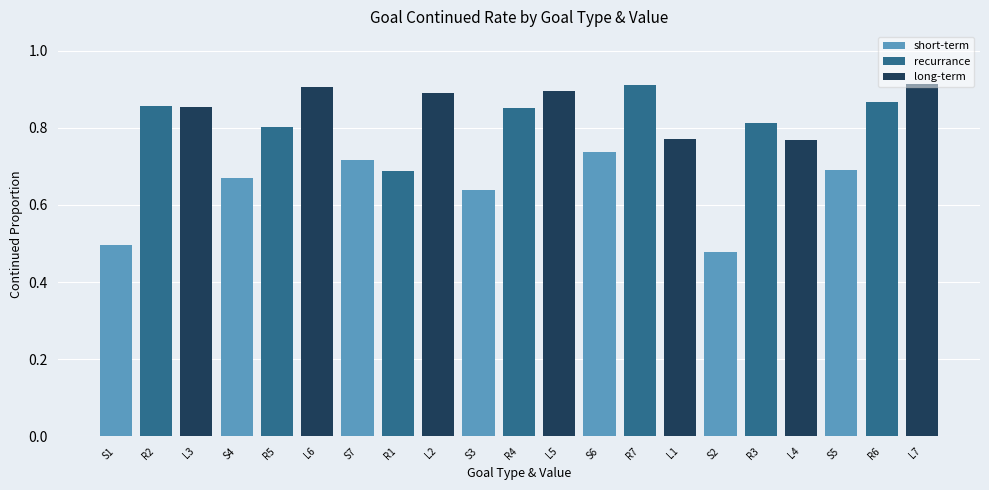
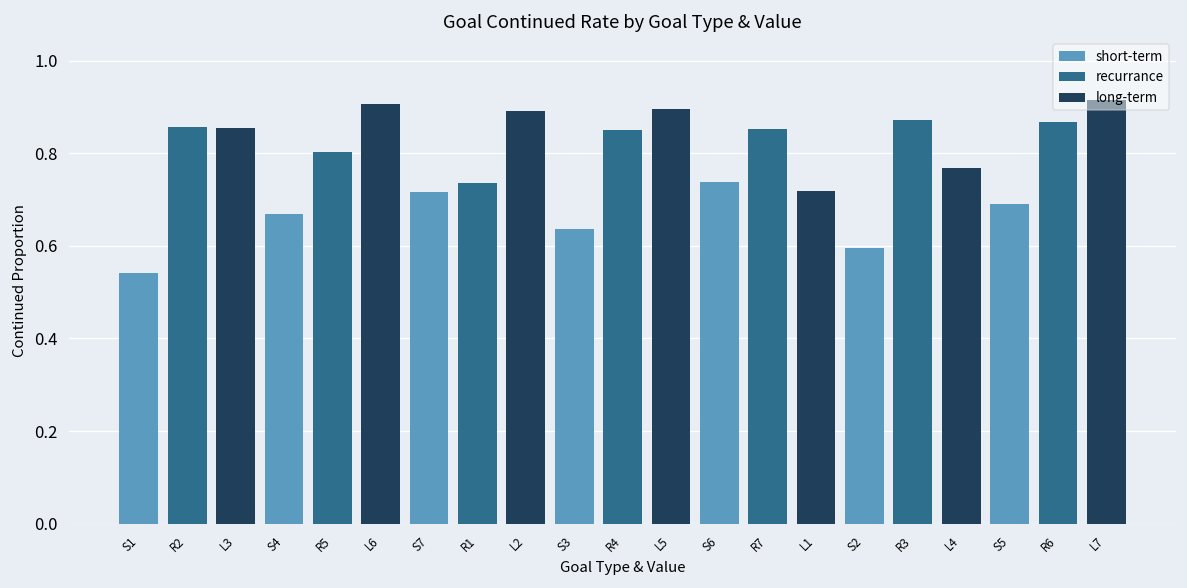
S1: 0.50 -> 0.54
R1: 0.69 -> 0.74
R7: 0.91 -> 0.85
L1: 0.77 -> 0.72
S2: 0.48 -> 0.60
R3: 0.81 -> 0.87
